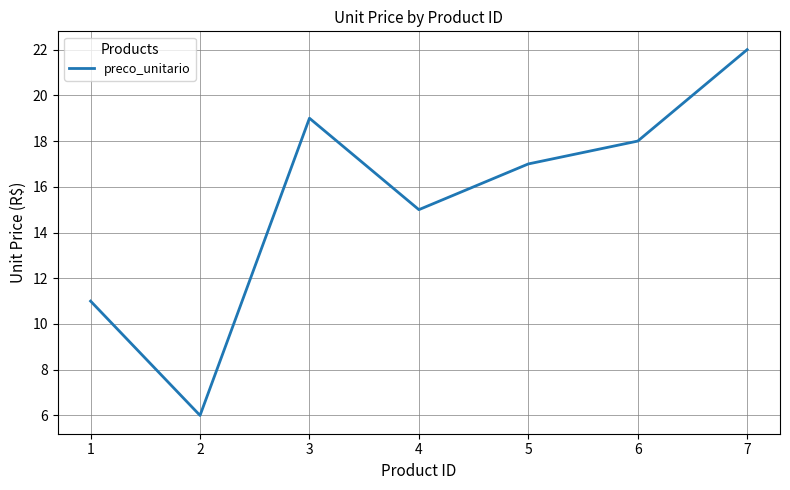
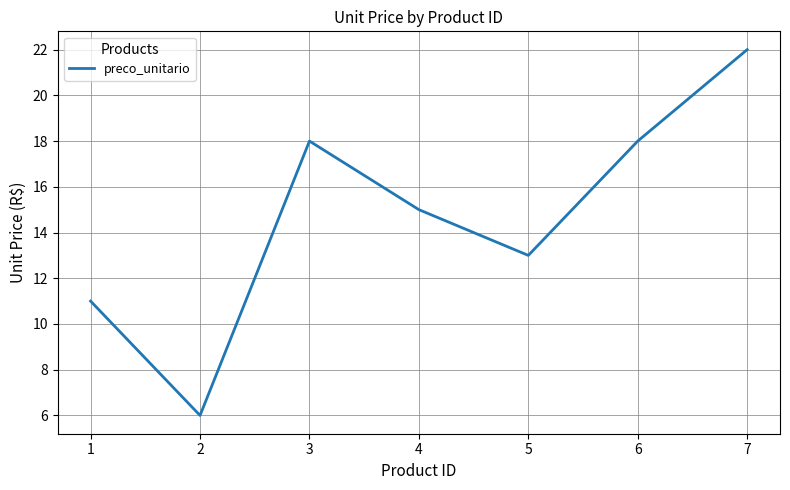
3: 19 -> 18
5: 17 -> 13
